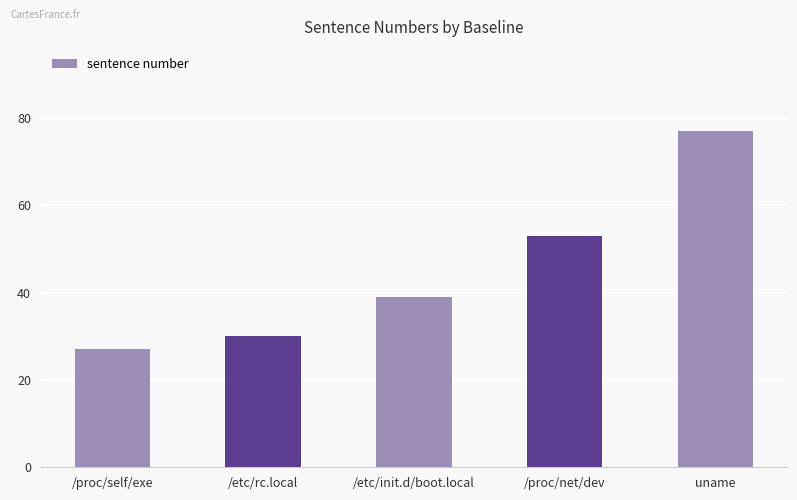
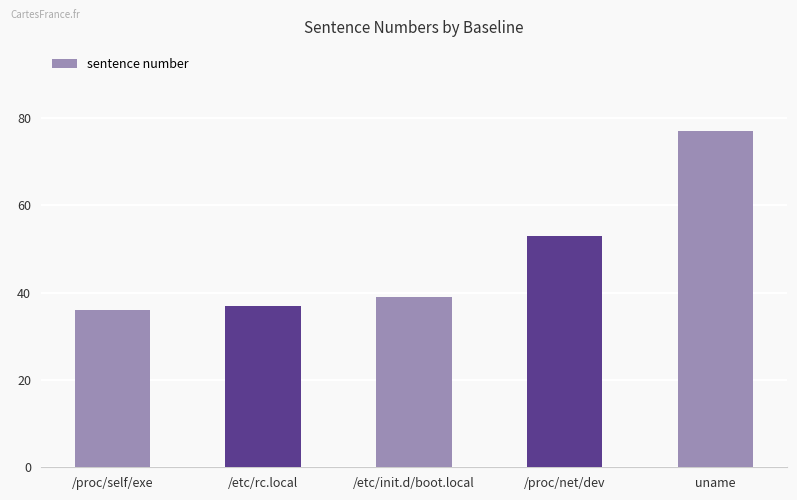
/proc/self/exe: 27 -> 36
/etc/rc.local: 30 -> 37
